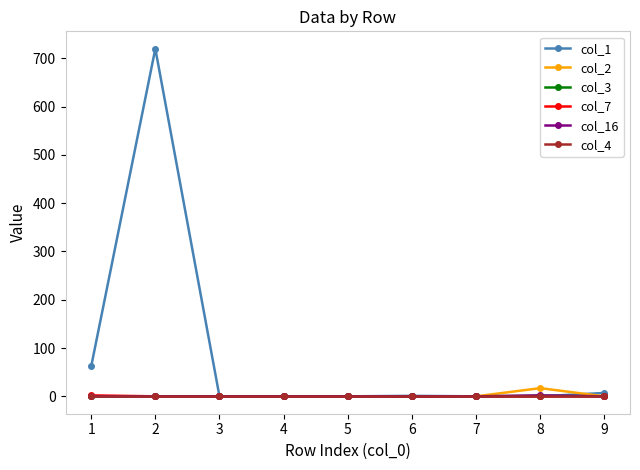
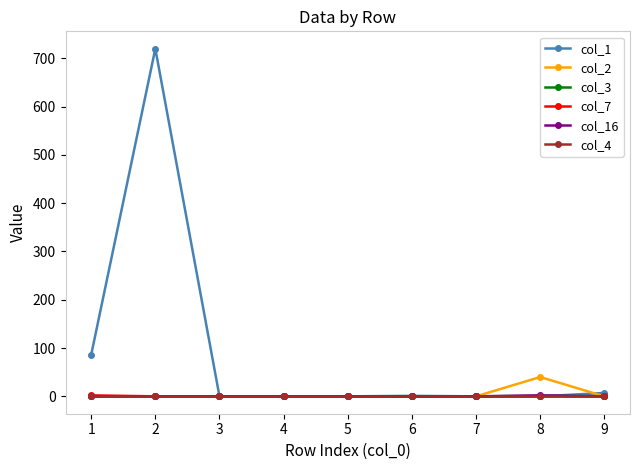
col_1, 1: 60 -> 90
col_2, 8: 20 -> 40
